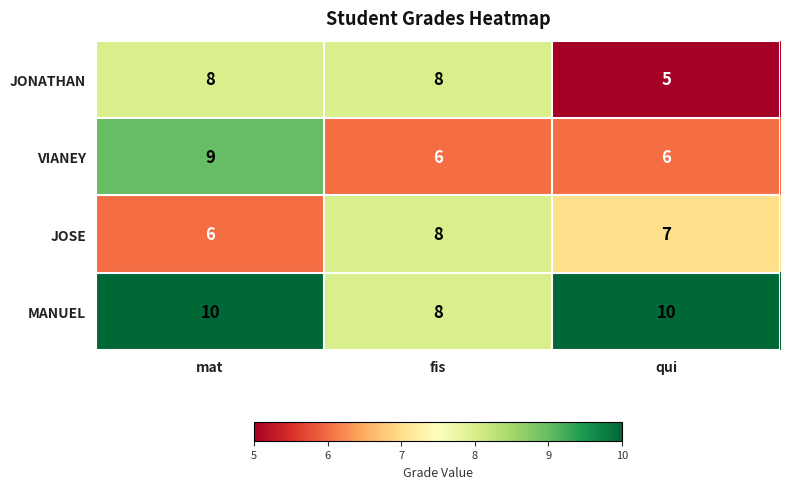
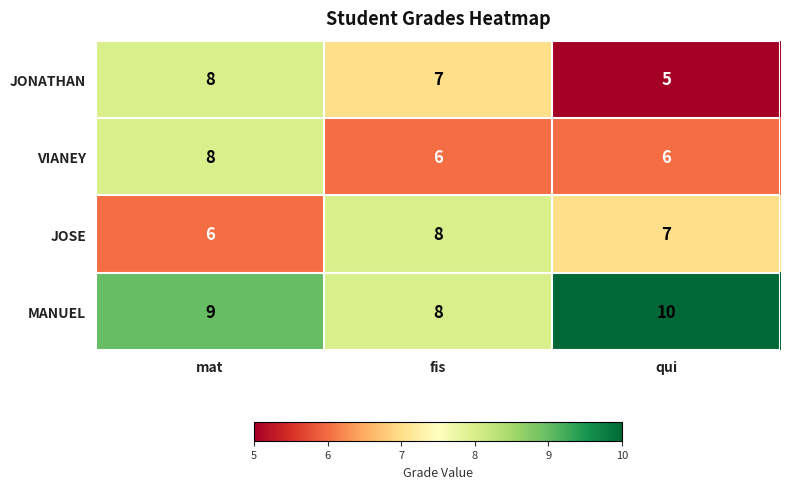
JONATHAN, fis: 8 -> 7
VIANEY, mat: 9 -> 8
MANUEL, mat: 10 -> 9
